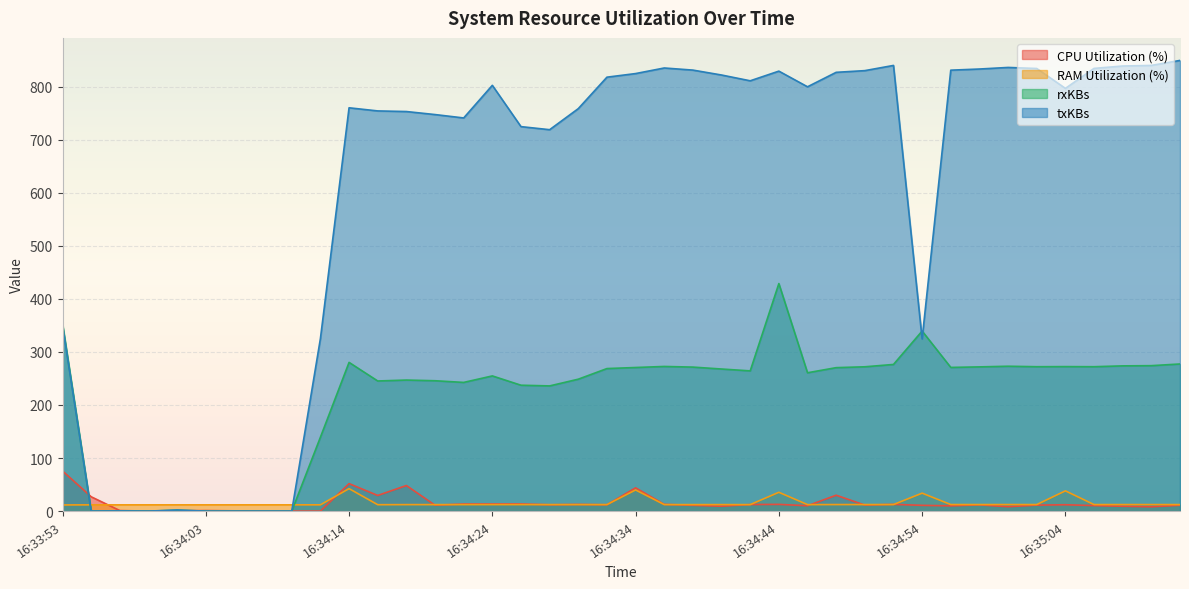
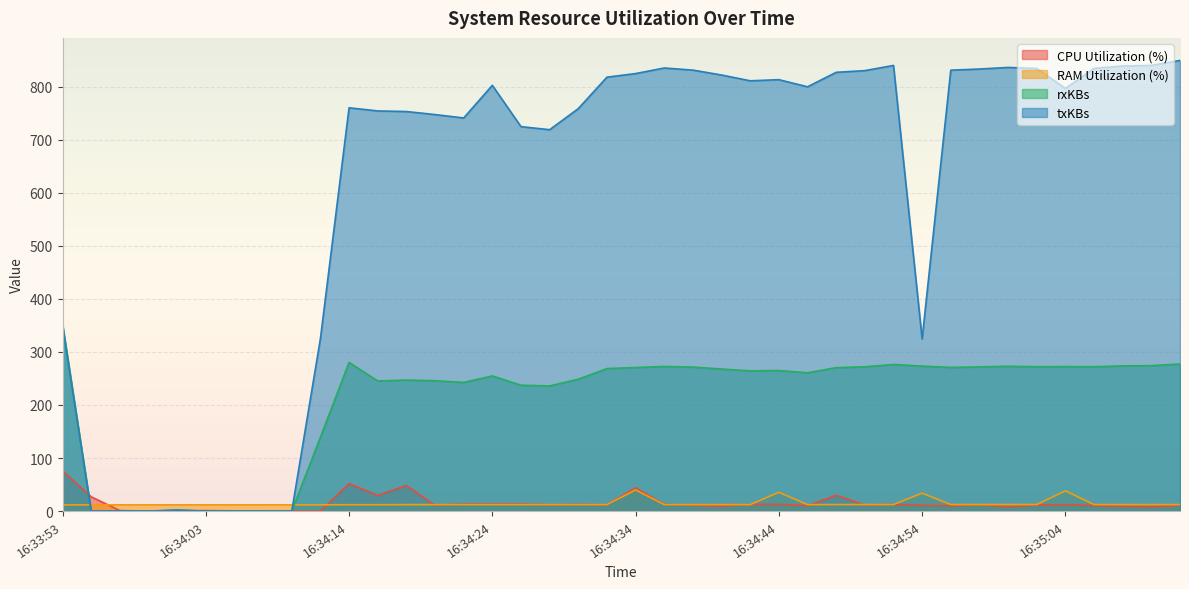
RAM Utilization (%), 16:34:14: 40 -> 10
rxKBs, 16:34:44: 430 -> 260
txKBs, 16:34:44: 830 -> 810
rxKBs, 16:34:54: 340 -> 270
